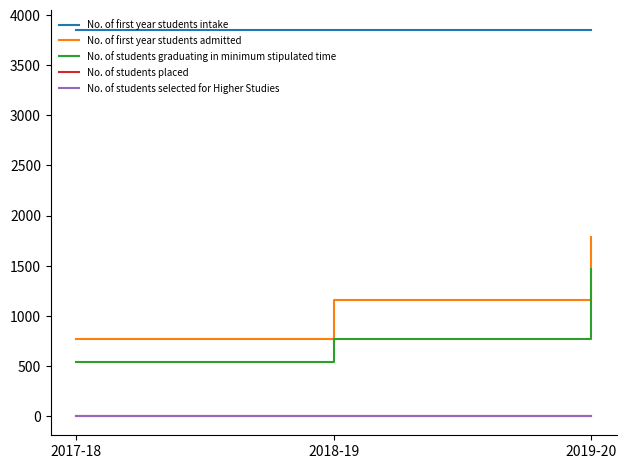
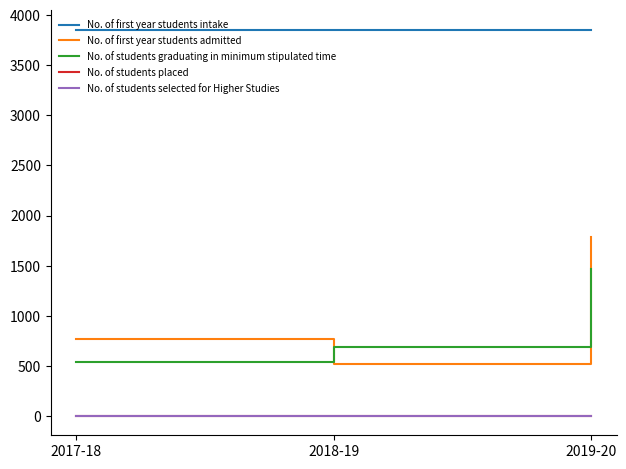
No. of first year students admitted, 2018-19: 1150 -> 520
No. of students graduating in minimum stipulated time, 2018-19: 770 -> 690
